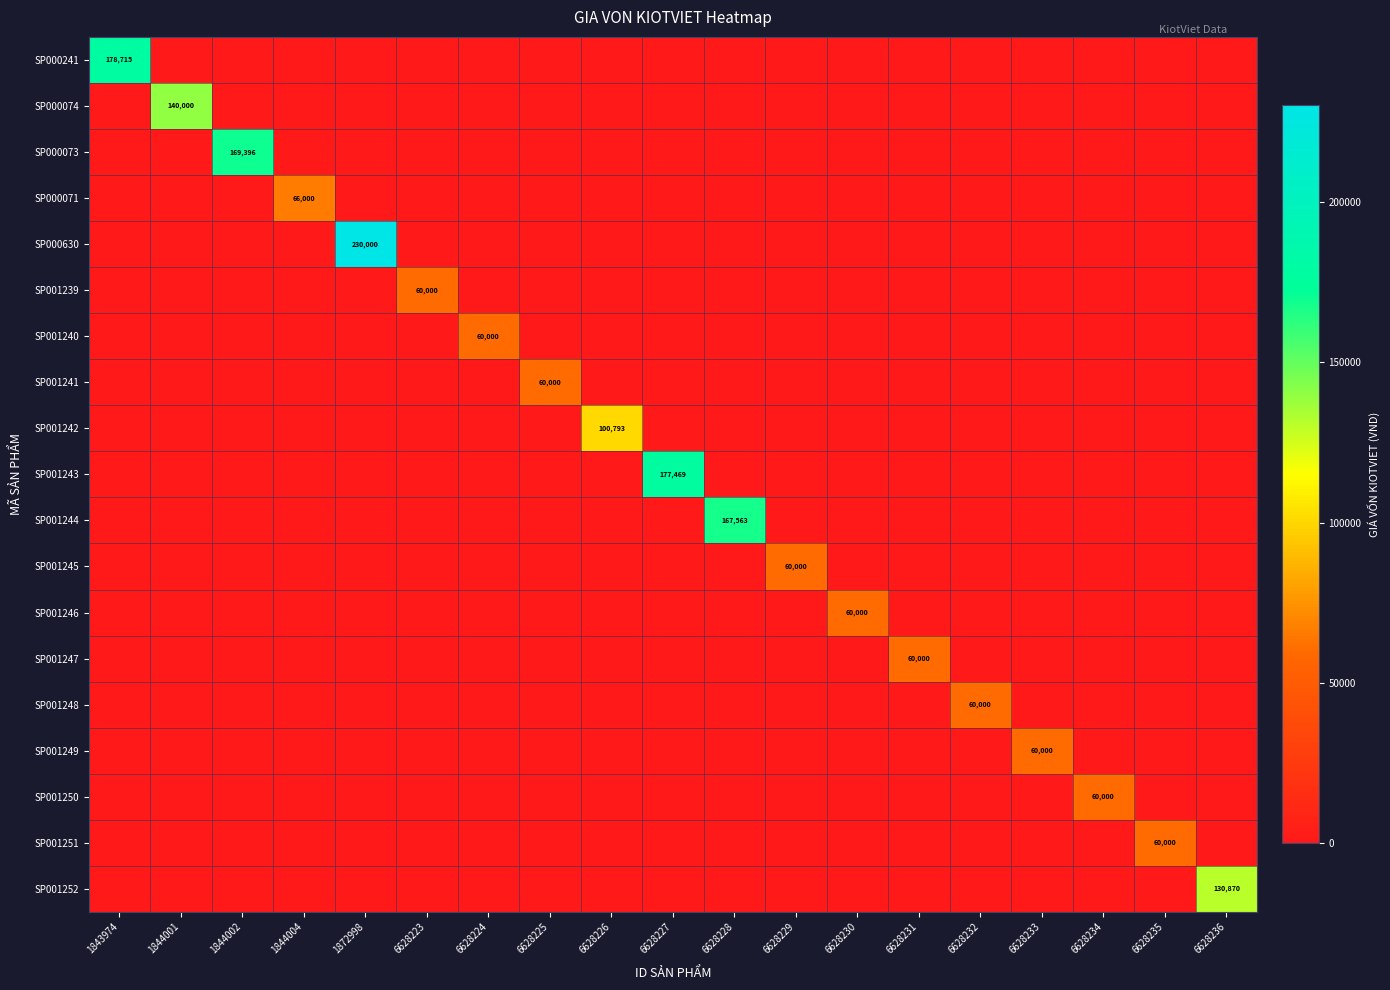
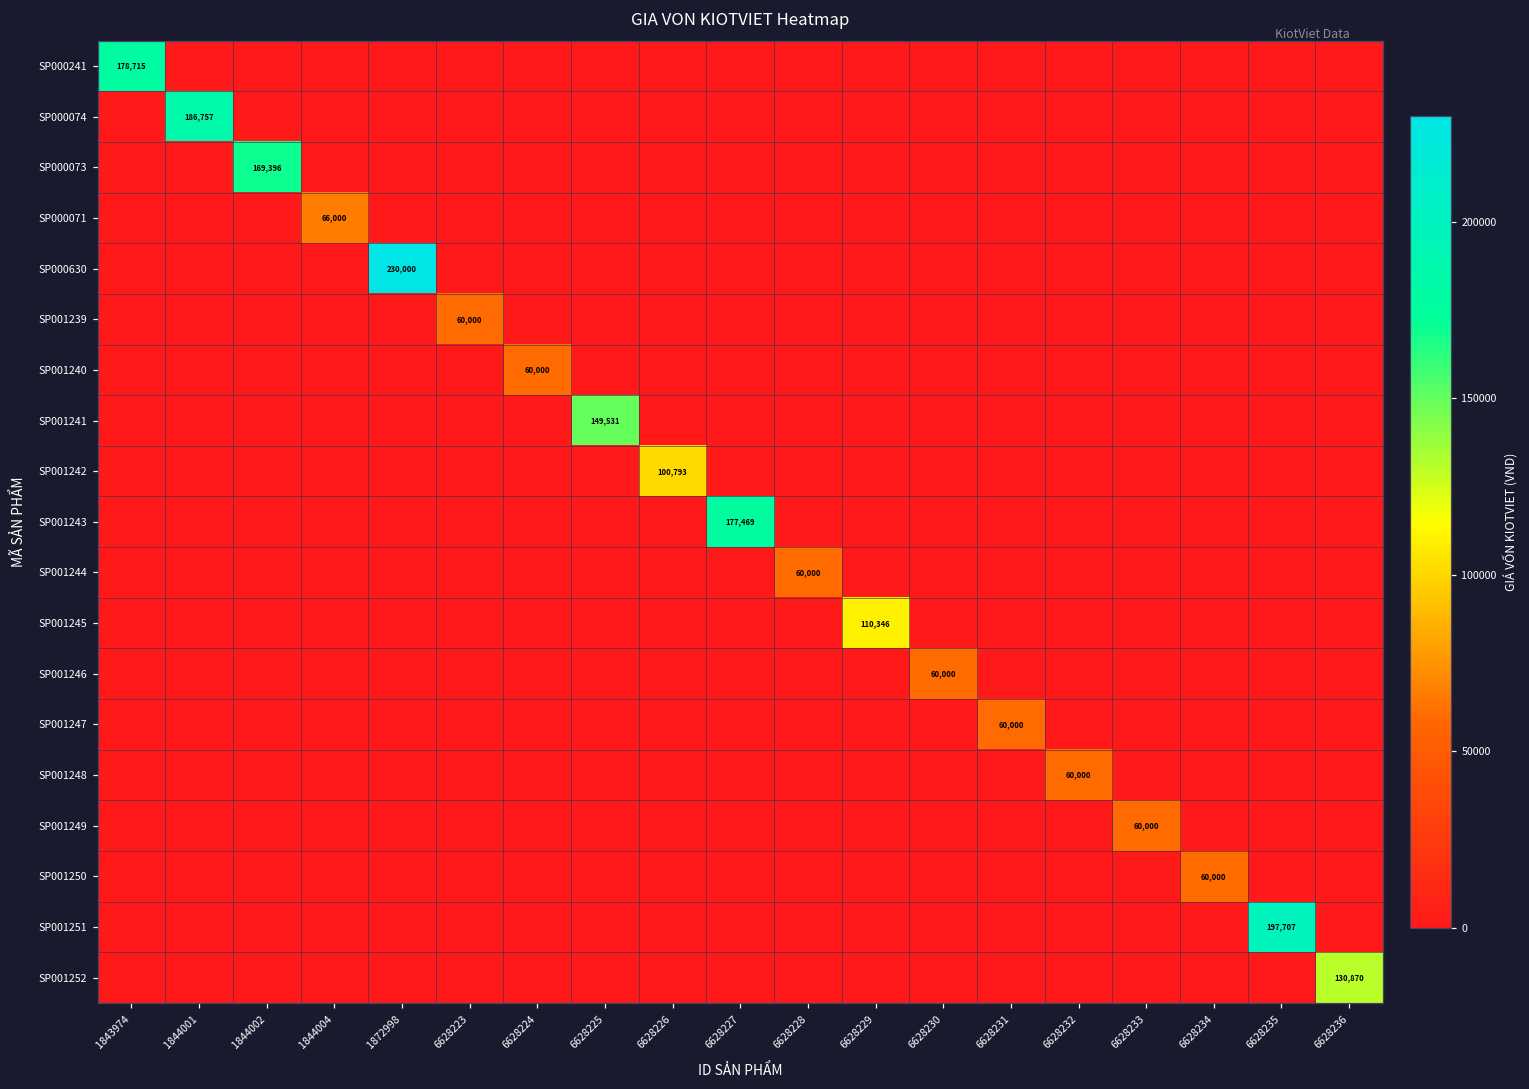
SP000074, 1844001: 140,000 -> 186,757
SP001241, 6628225: 60,000 -> 149,531
SP001244, 6628228: 167,563 -> 60,000
SP001245, 6628229: 60,000 -> 110,346
SP001251, 6628235: 60,000 -> 197,707
